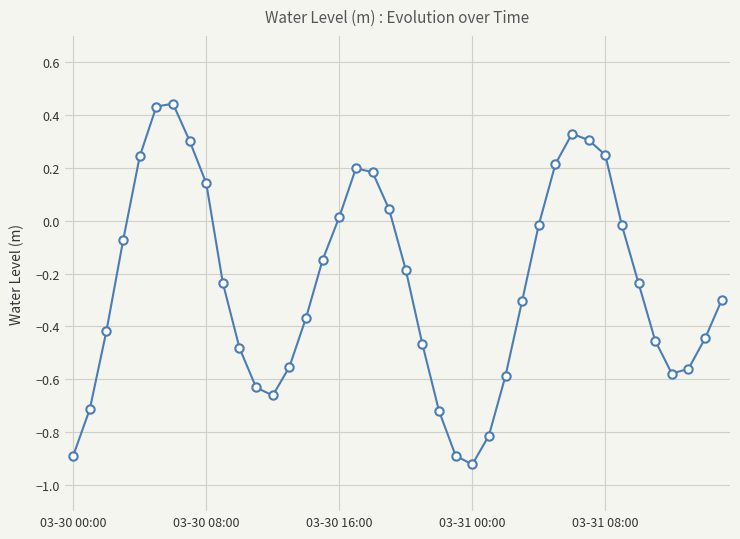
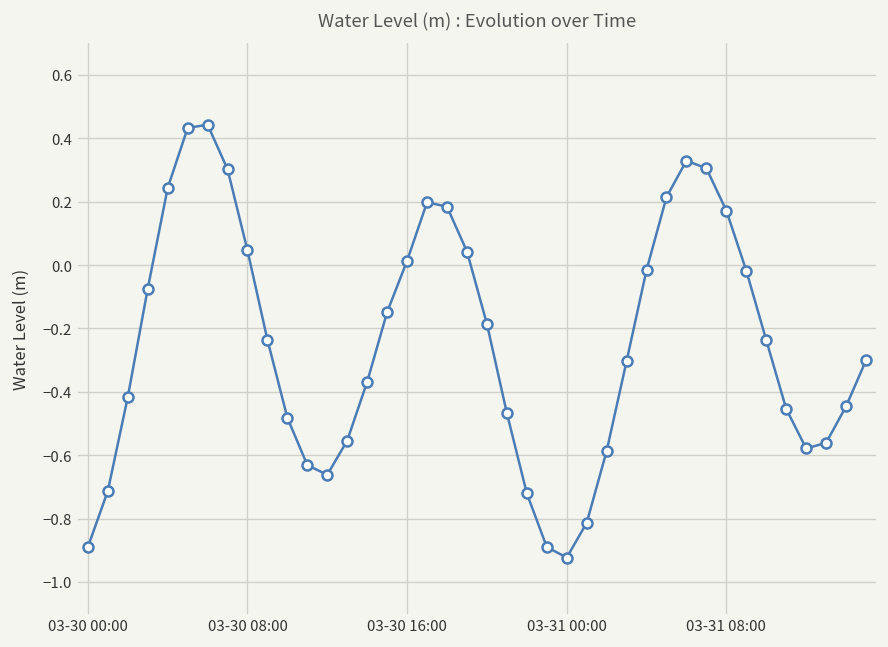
03-30 08:00: 0.14 -> 0.05
03-31 08:00: 0.25 -> 0.17
